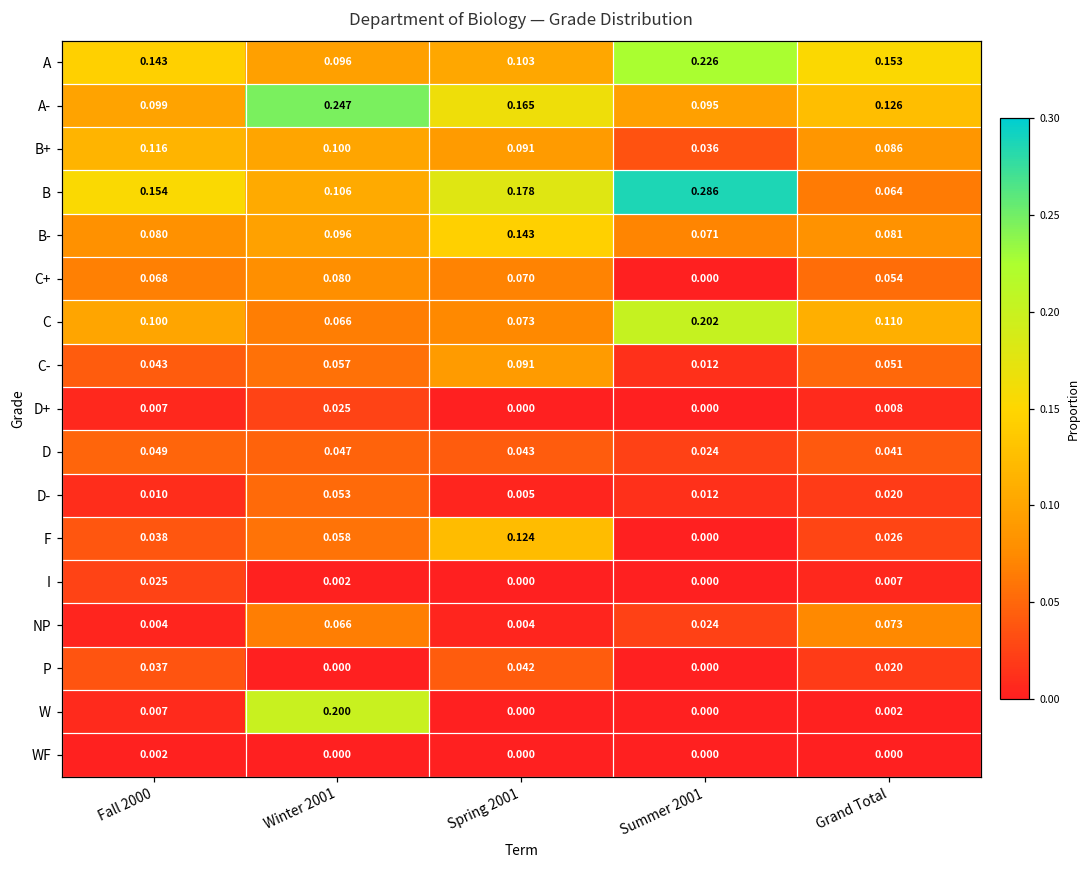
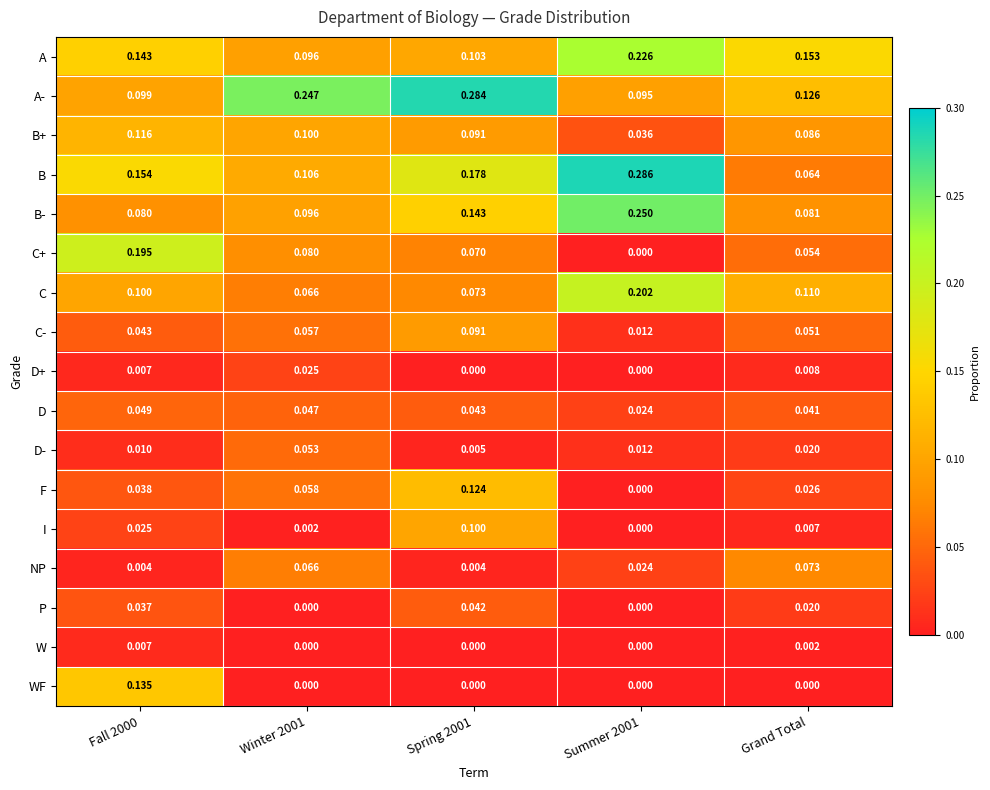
A-, Spring 2001: 0.165 -> 0.284
B-, Summer 2001: 0.071 -> 0.250
C+, Fall 2000: 0.068 -> 0.195
I, Spring 2001: 0.000 -> 0.100
W, Winter 2001: 0.200 -> 0.000
WF, Fall 2000: 0.002 -> 0.135
